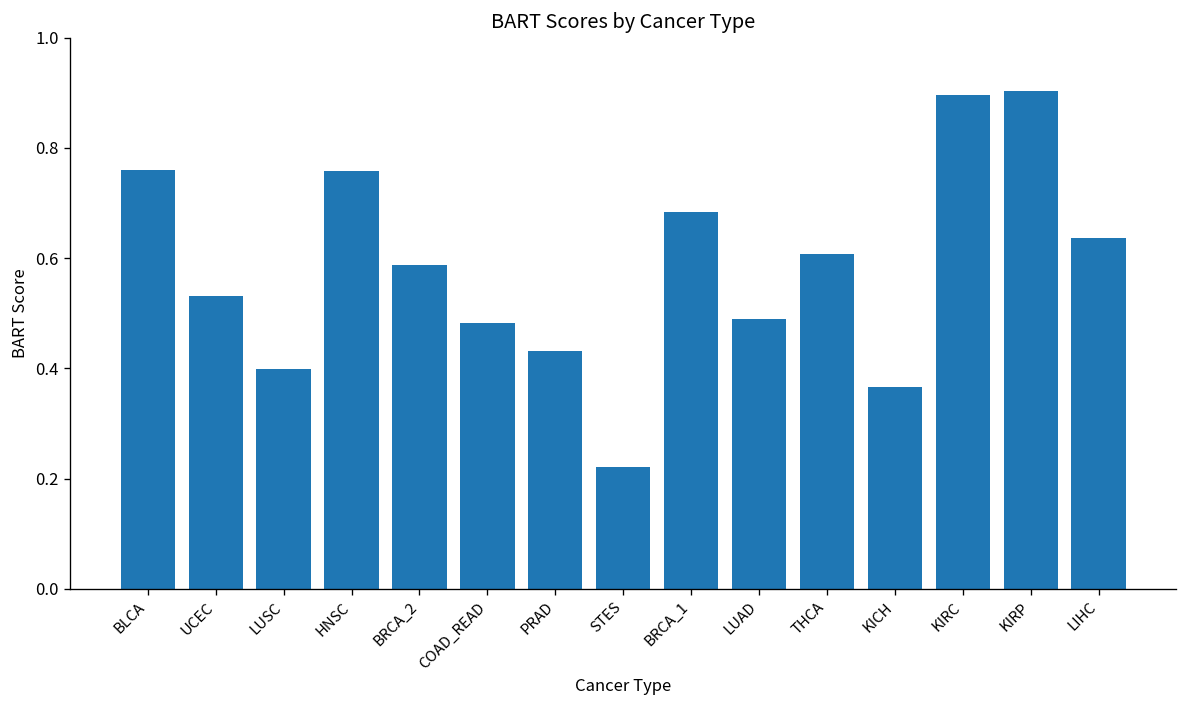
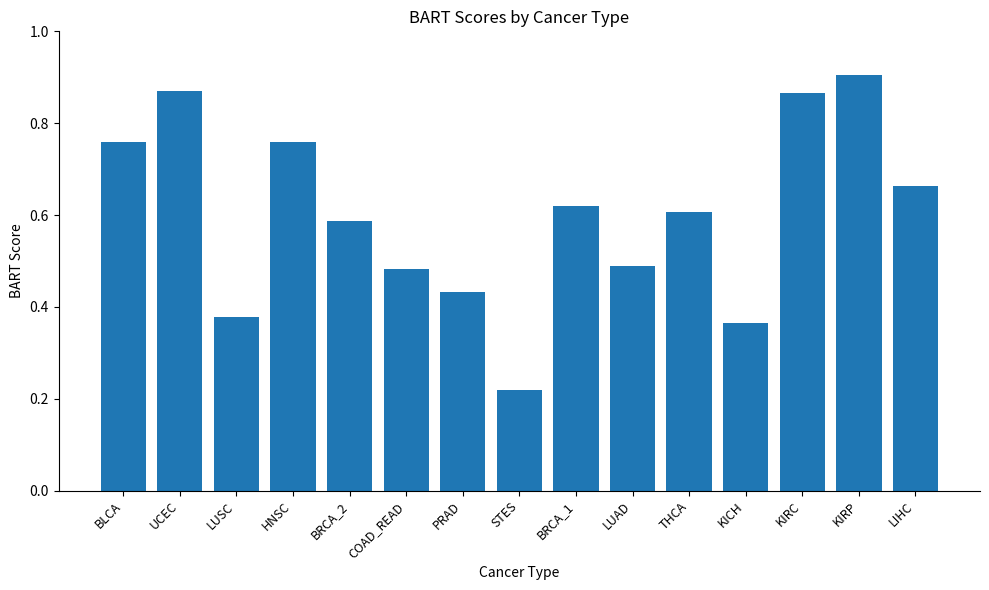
UCEC: 0.53 -> 0.87
LUSC: 0.40 -> 0.38
BRCA_1: 0.68 -> 0.62
KIRC: 0.90 -> 0.87
LIHC: 0.64 -> 0.66
